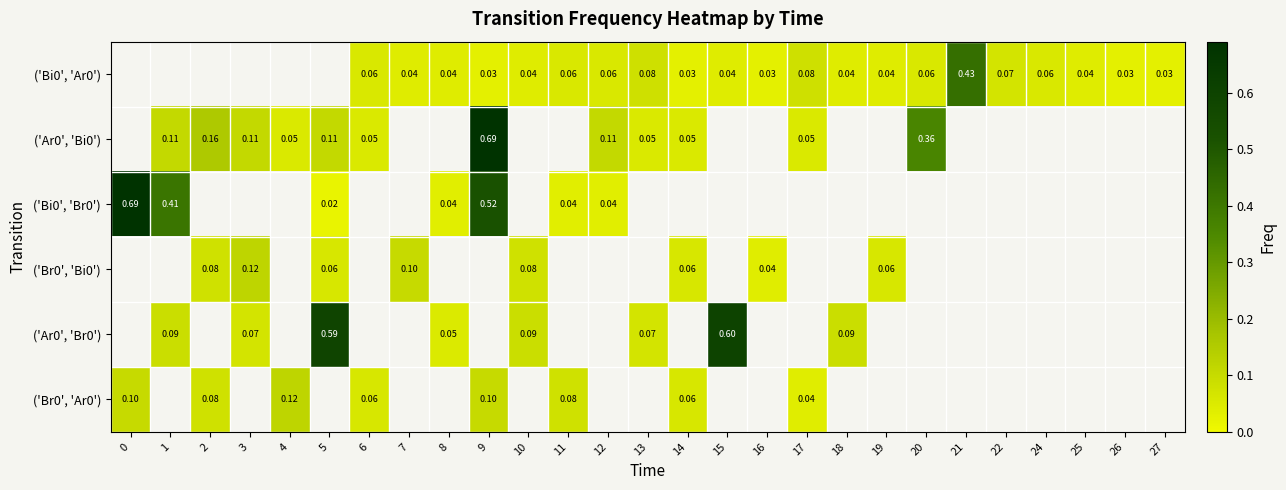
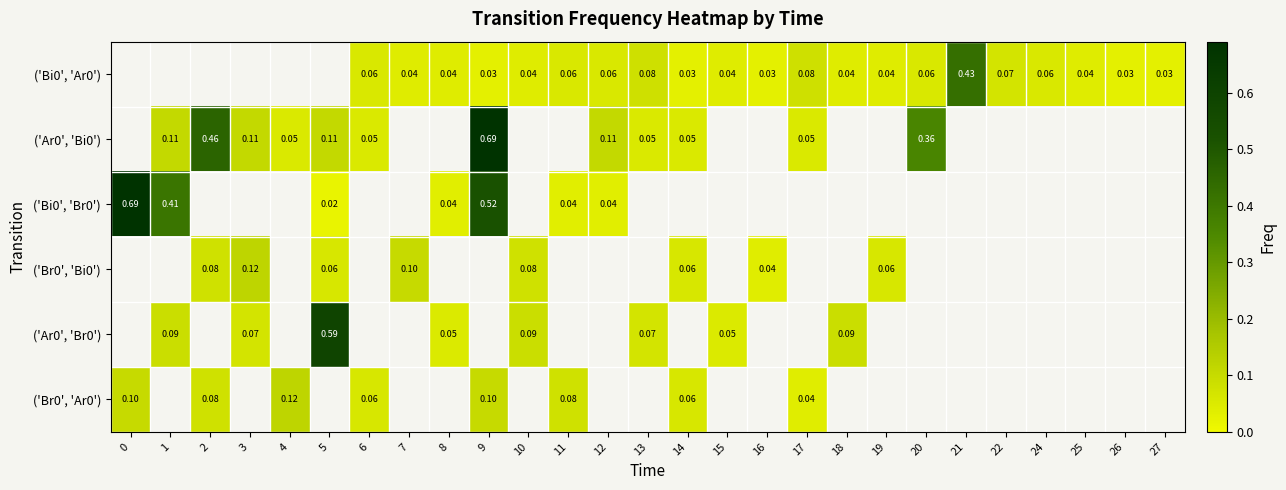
('Ar0', 'Bi0'), 2: 0.16 -> 0.46
('Ar0', 'Br0'), 15: 0.60 -> 0.05
